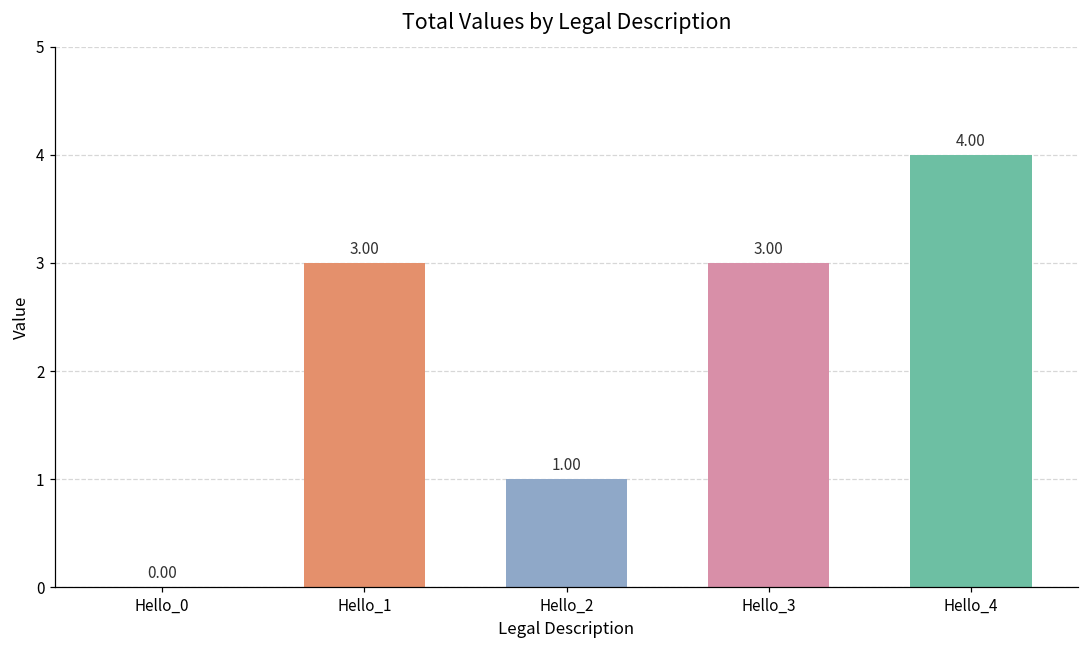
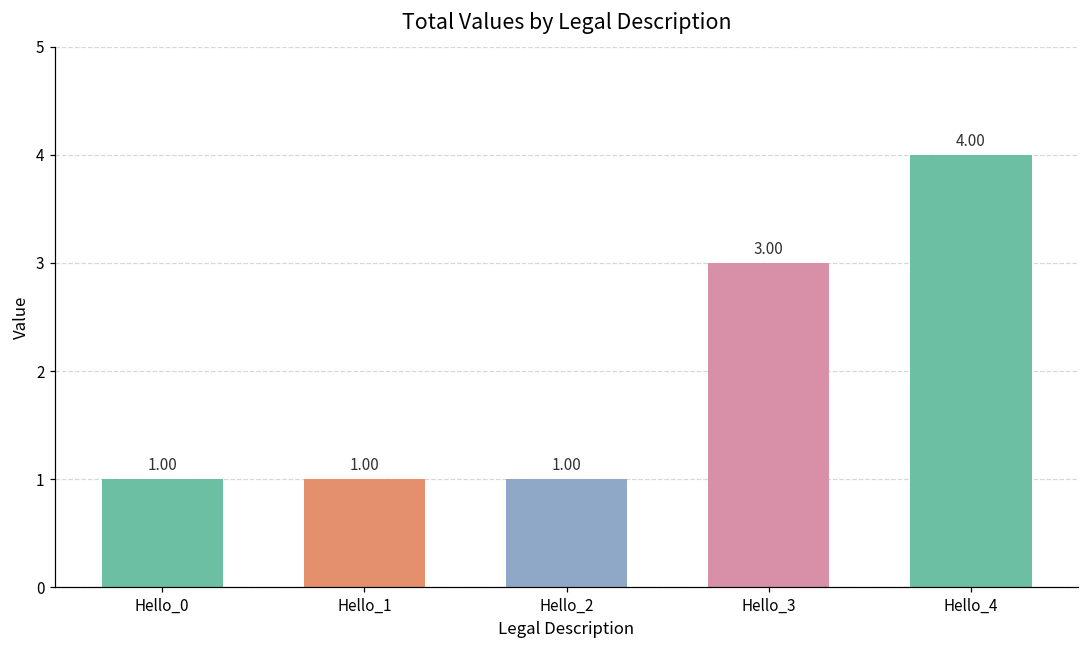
Hello_0: 0.00 -> 1.00
Hello_1: 3.00 -> 1.00
